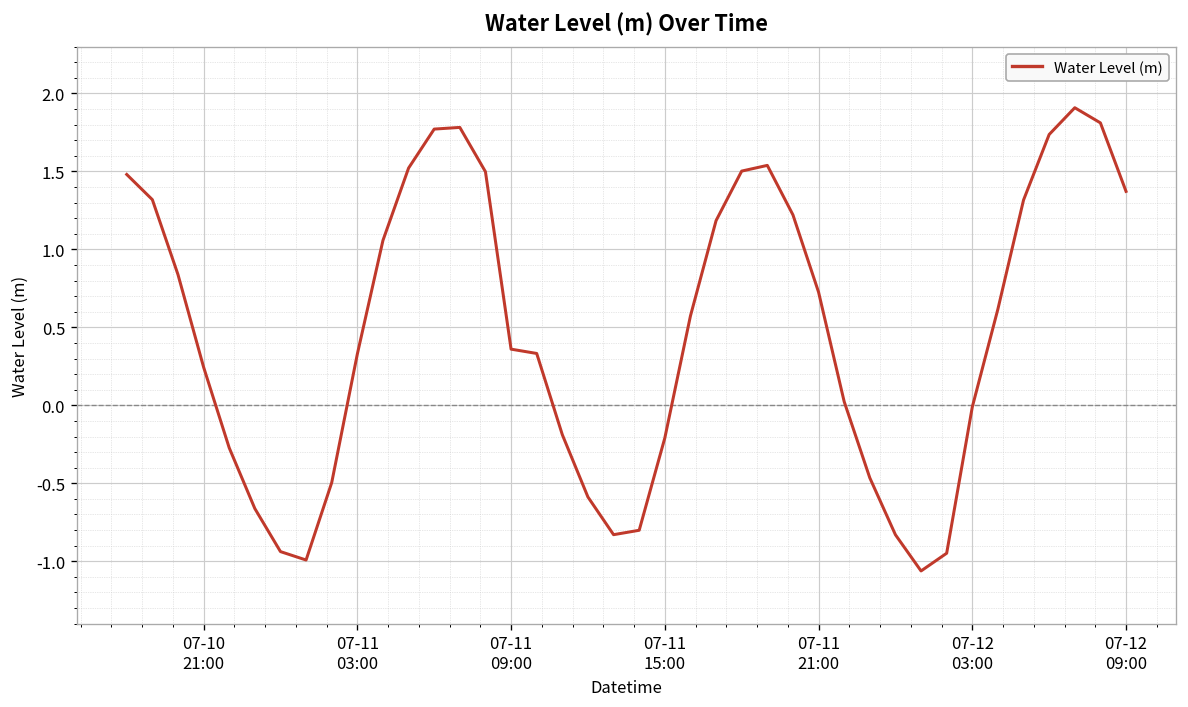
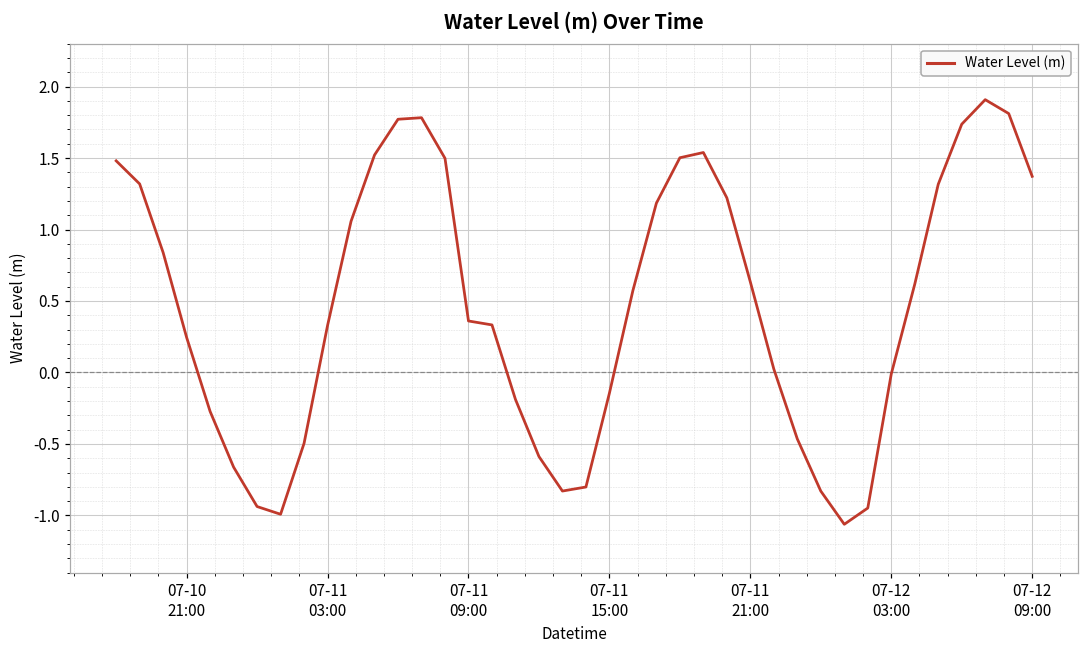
07-11 15:00: -0.21 -> -0.14
07-11 21:00: 0.73 -> 0.63
